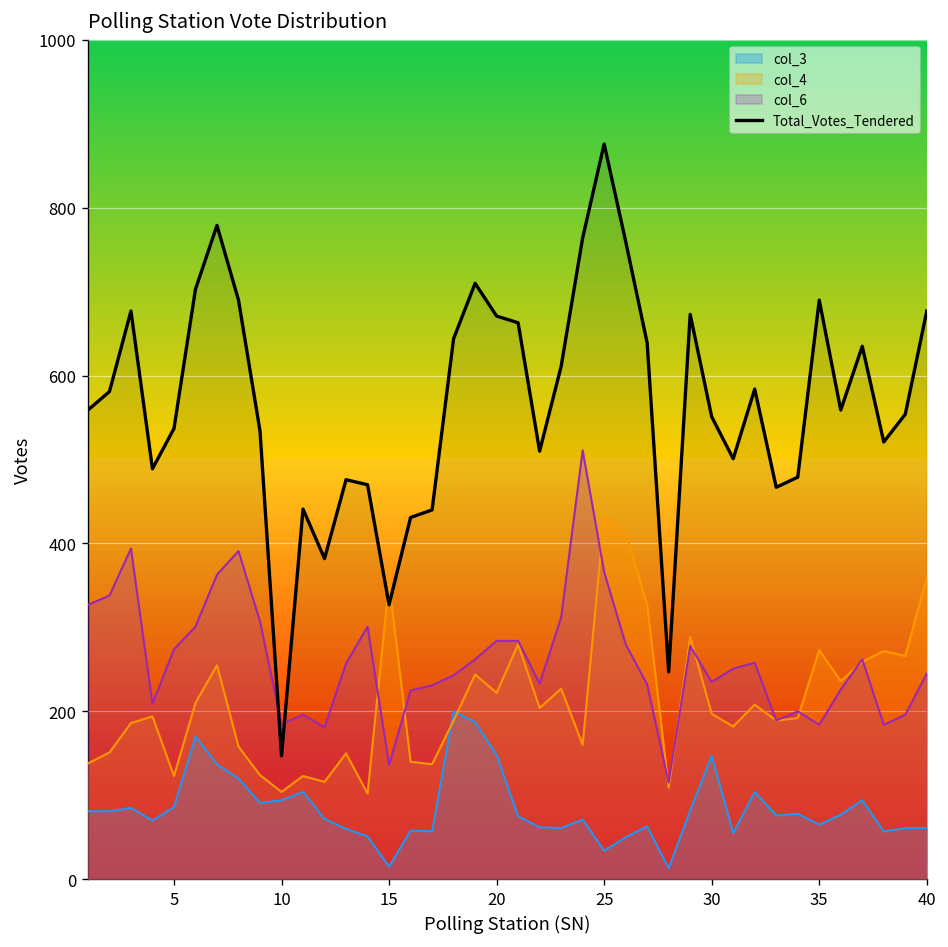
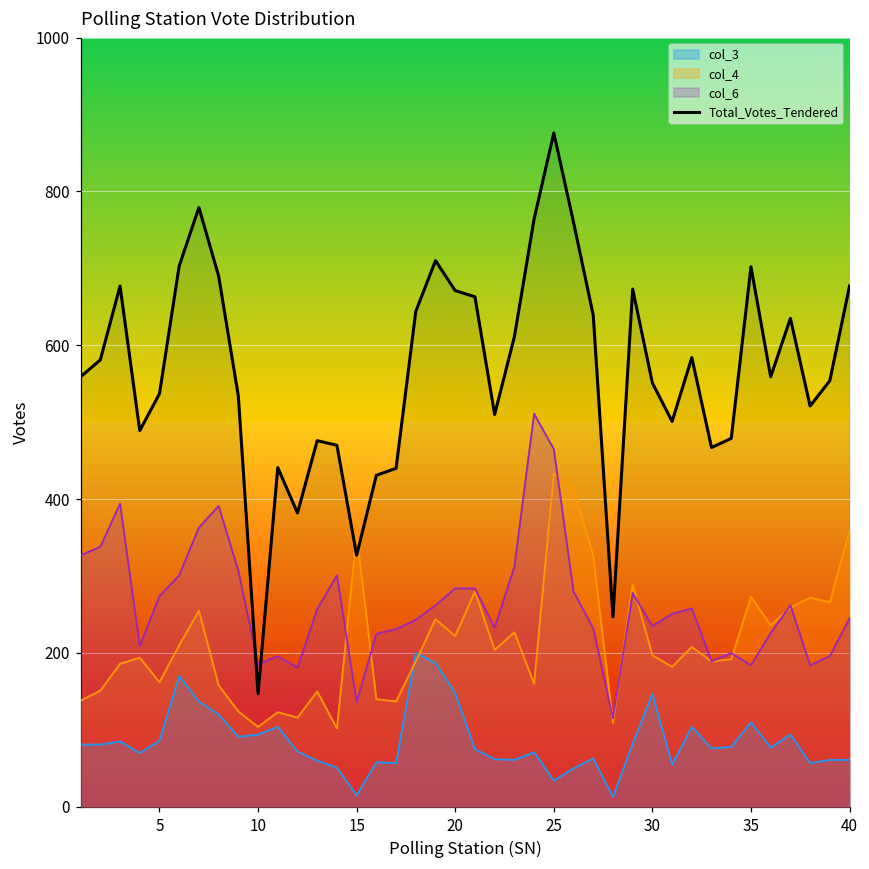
col_4, 5: 120 -> 160
col_6, 25: 370 -> 470
col_3, 35: 70 -> 110
Total_Votes_Tendered, 35: 690 -> 700
